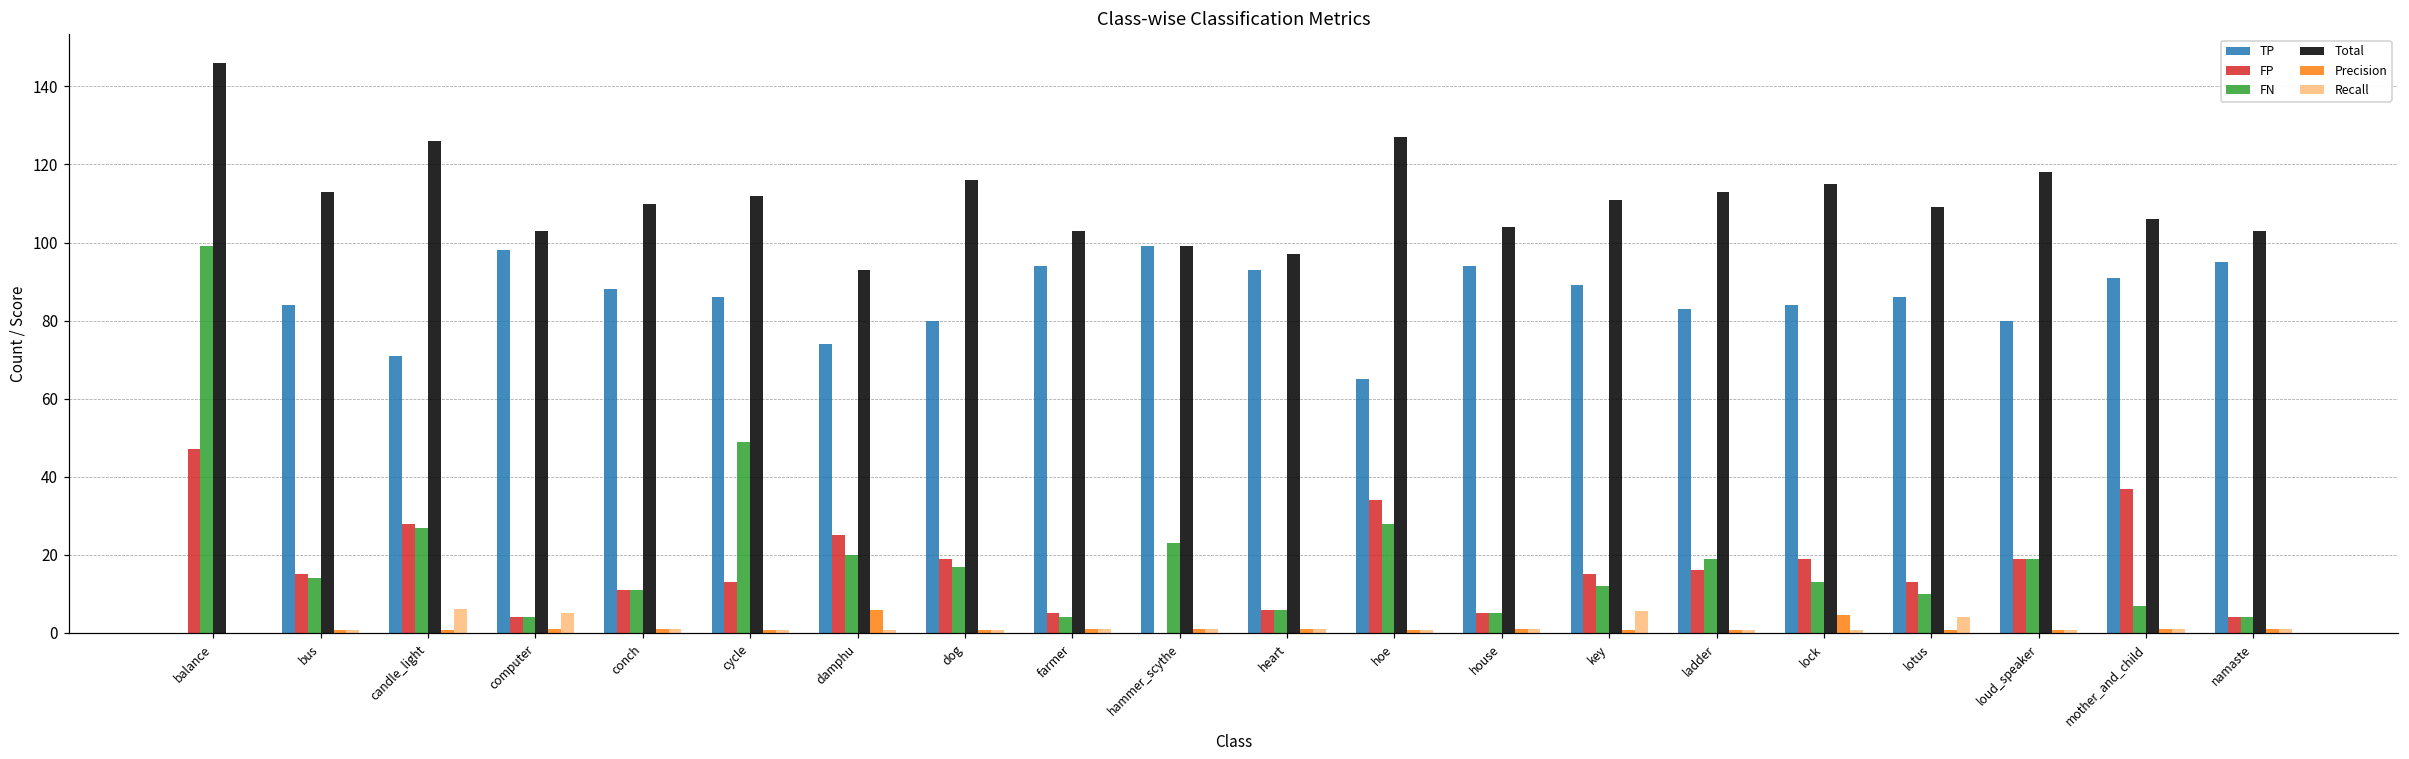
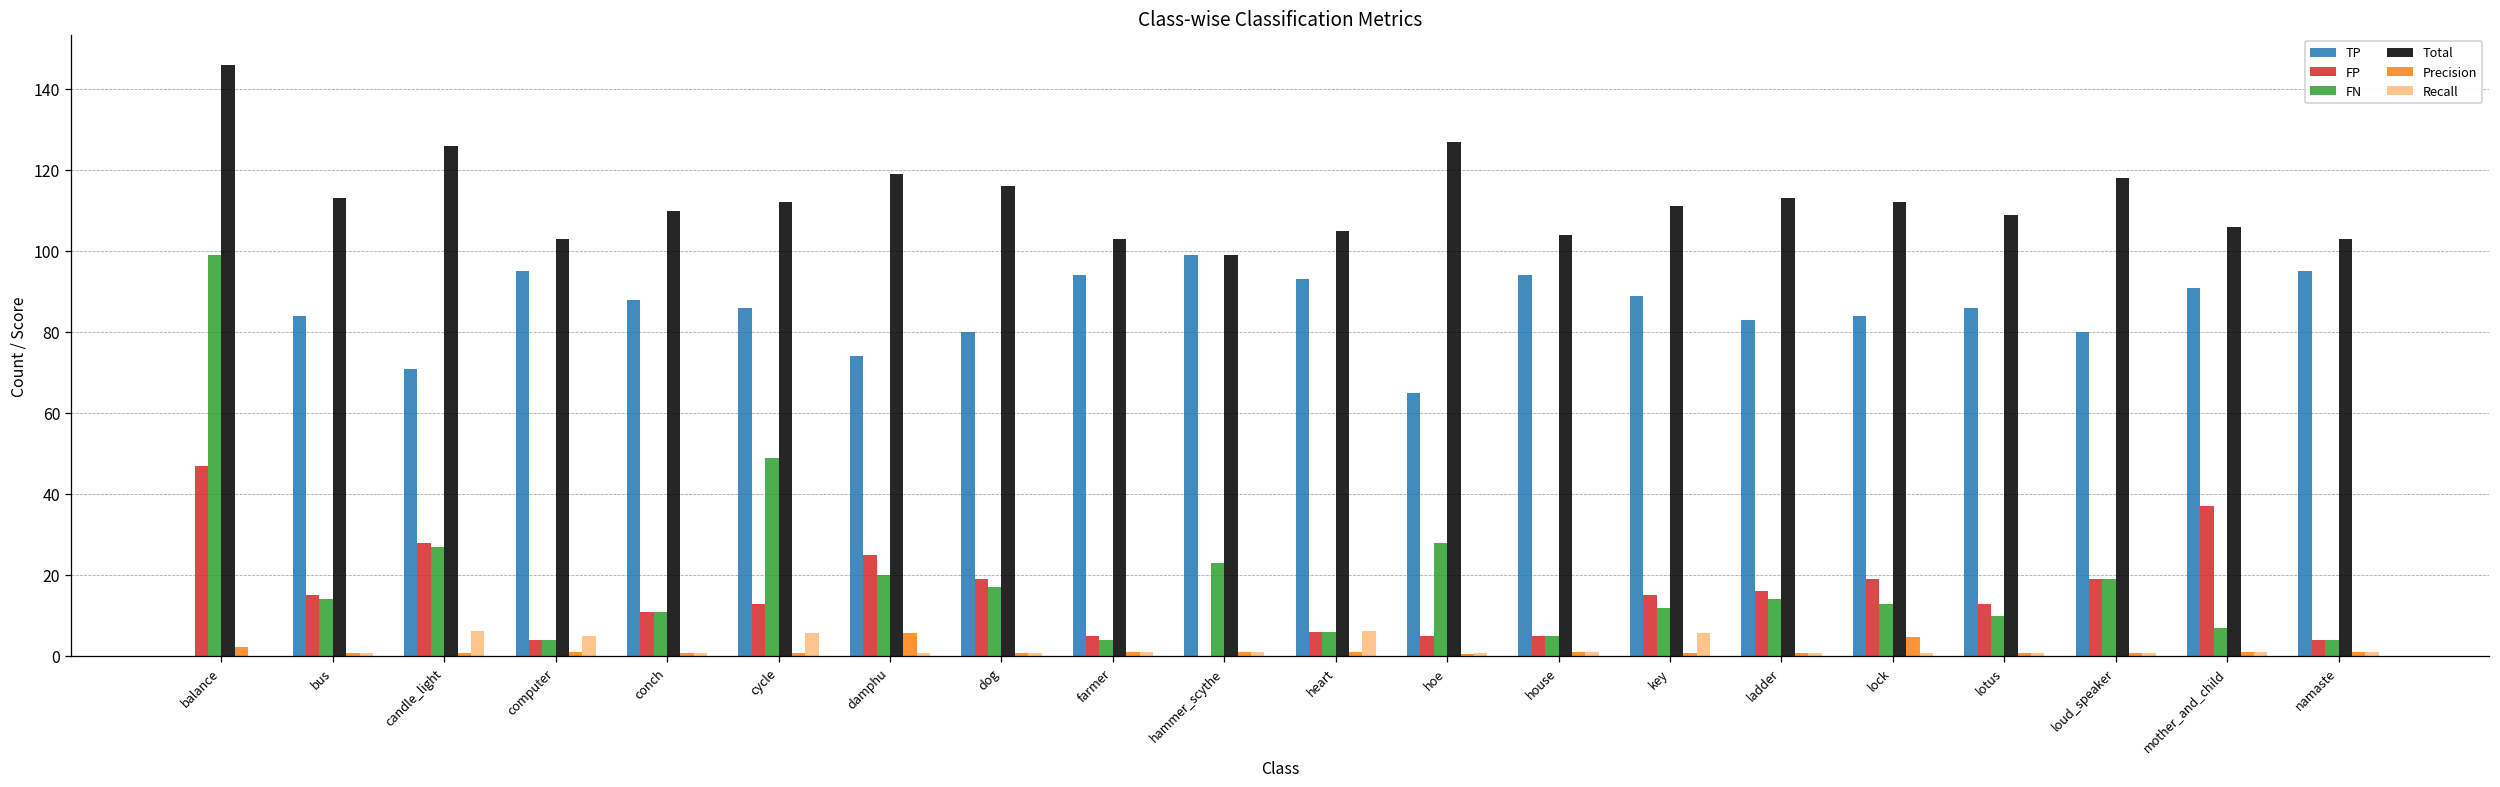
Precision, balance: 0 -> 2
TP, computer: 98 -> 95
Recall, cycle: 1 -> 6
Total, damphu: 93 -> 119
Total, heart: 97 -> 105
Recall, heart: 1 -> 6
FP, hoe: 34 -> 5
FN, ladder: 19 -> 14
Total, lock: 115 -> 112
Recall, lotus: 4 -> 1
